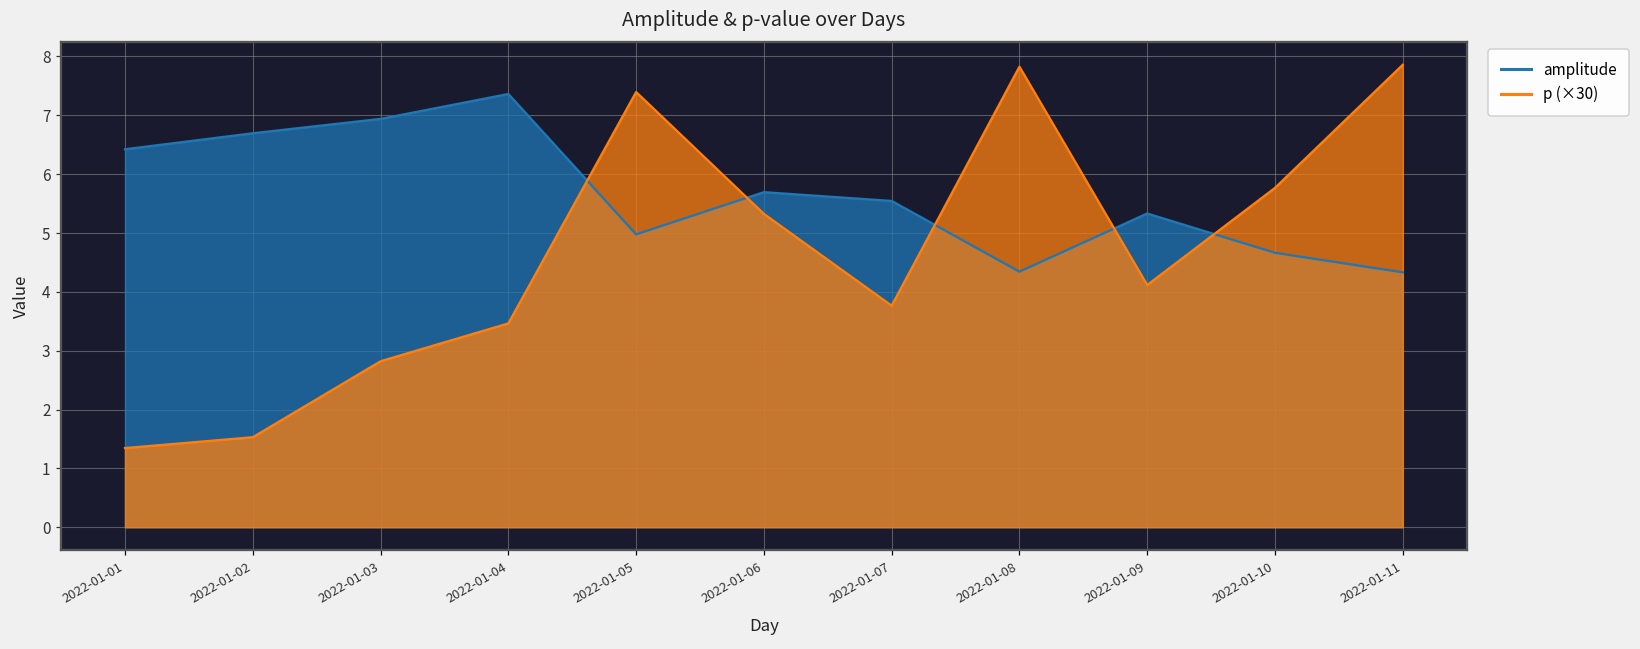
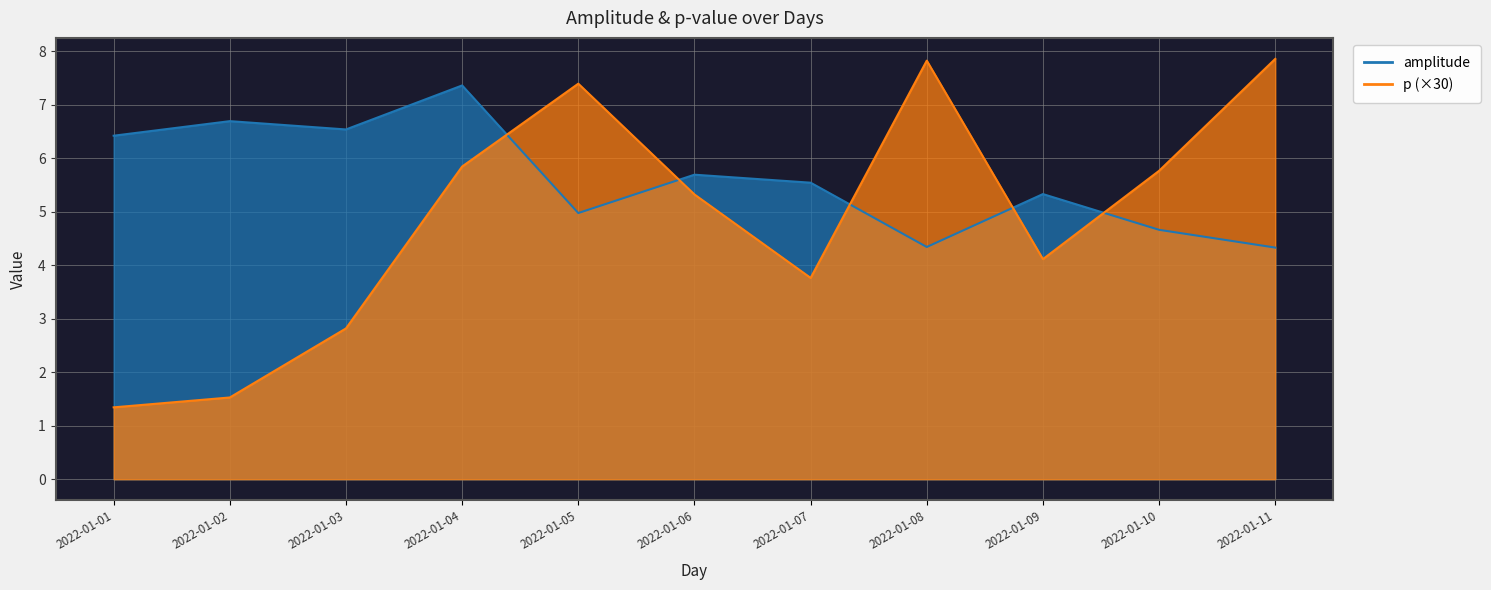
amplitude, 2022-01-03: 6.9 -> 6.5
p (×30), 2022-01-04: 3.5 -> 5.8
